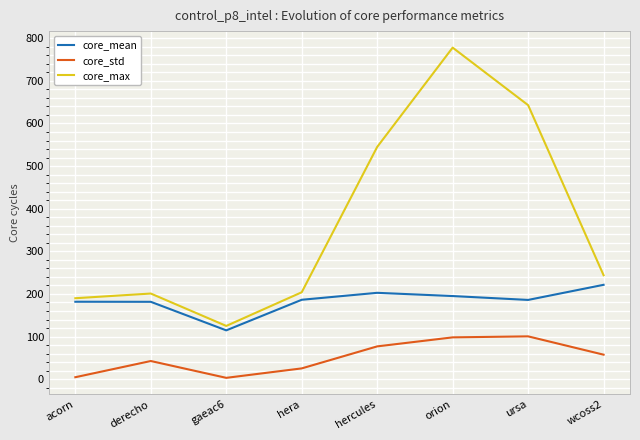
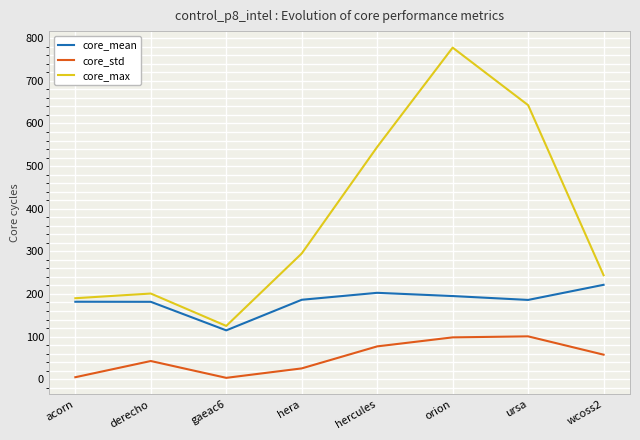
core_max, hera: 200 -> 300
